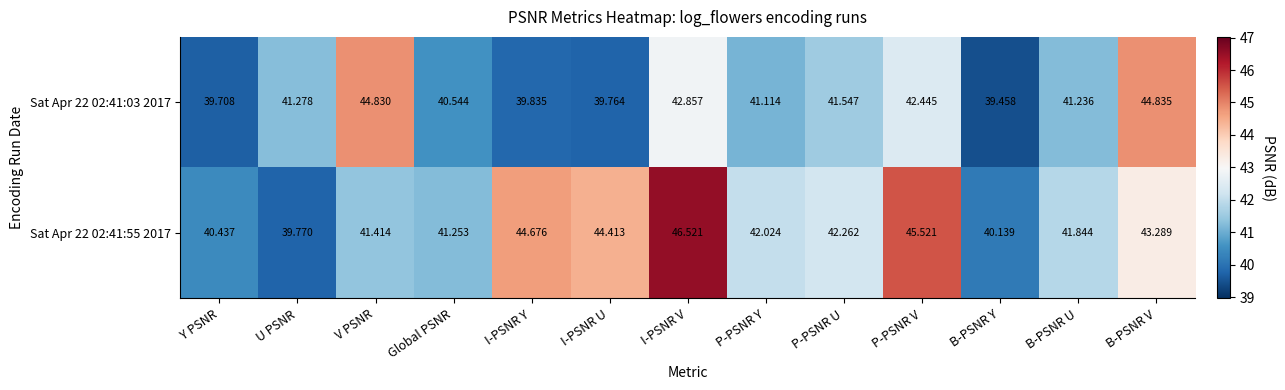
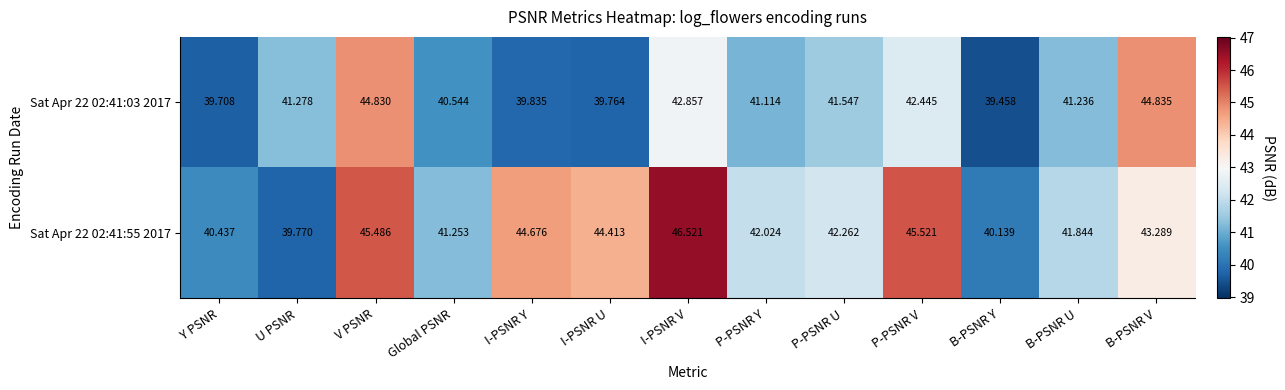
Sat Apr 22 02:41:55 2017, V PSNR: 41.414 -> 45.486
